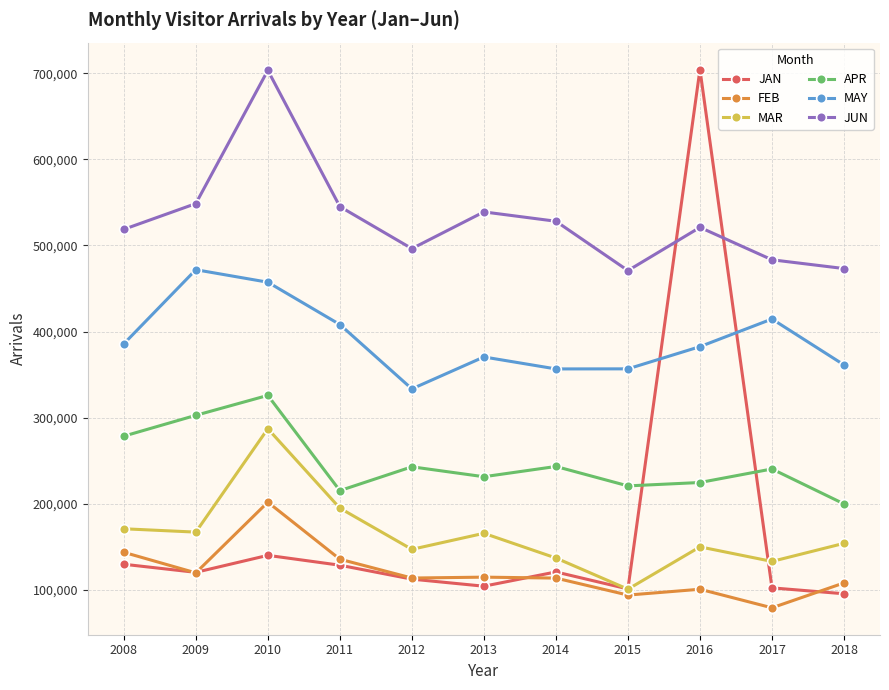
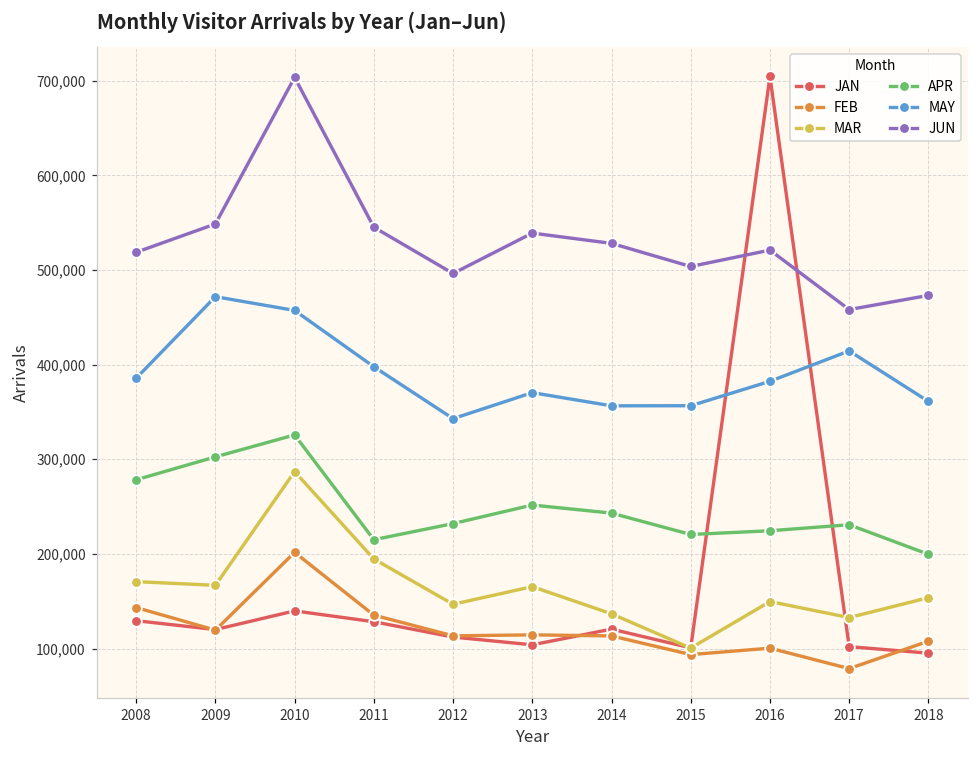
MAY, 2011: 410,000 -> 400,000
APR, 2012: 240,000 -> 230,000
MAY, 2012: 330,000 -> 340,000
APR, 2013: 230,000 -> 250,000
JUN, 2015: 470,000 -> 500,000
APR, 2017: 240,000 -> 230,000
JUN, 2017: 480,000 -> 460,000
